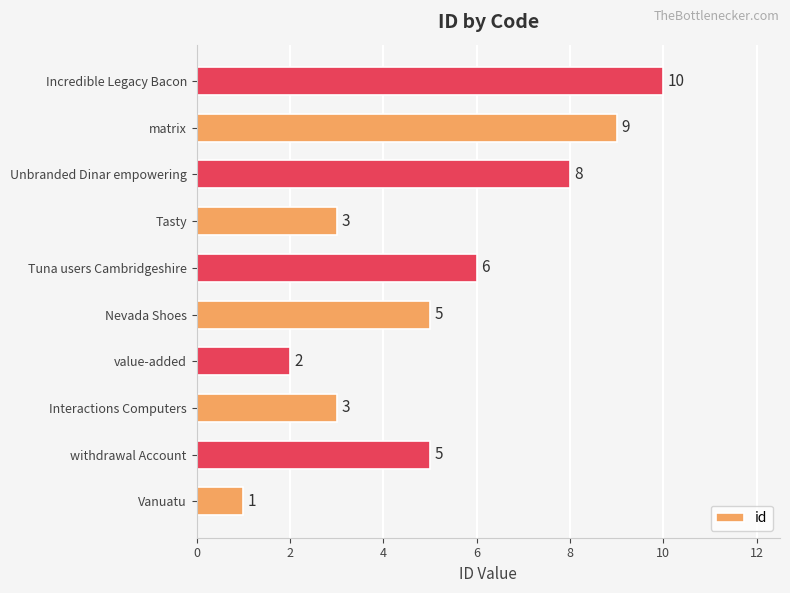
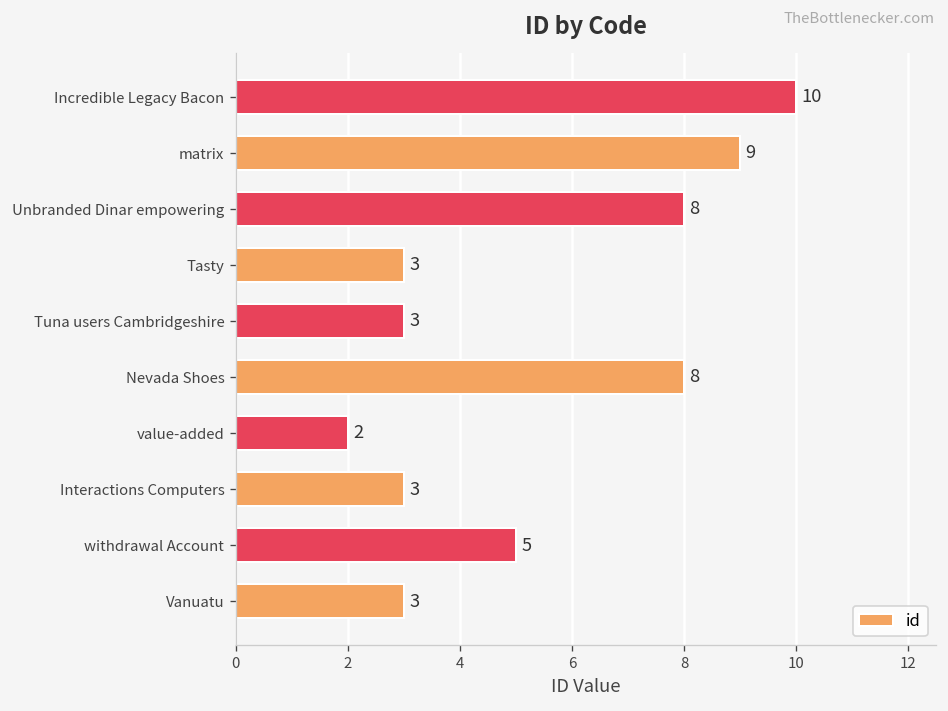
Tuna users Cambridgeshire: 6 -> 3
Nevada Shoes: 5 -> 8
Vanuatu: 1 -> 3
